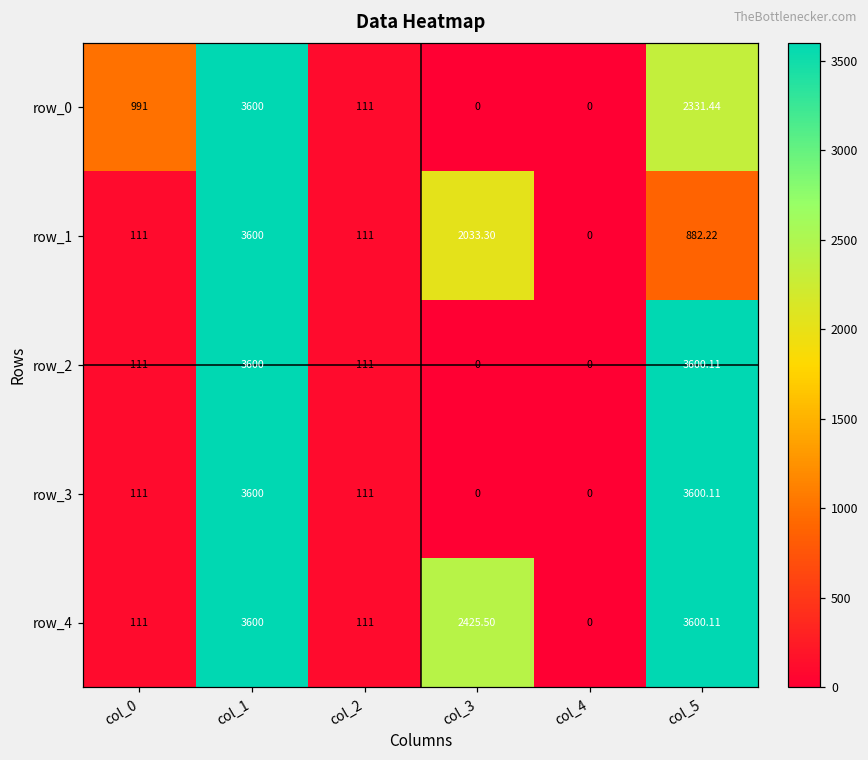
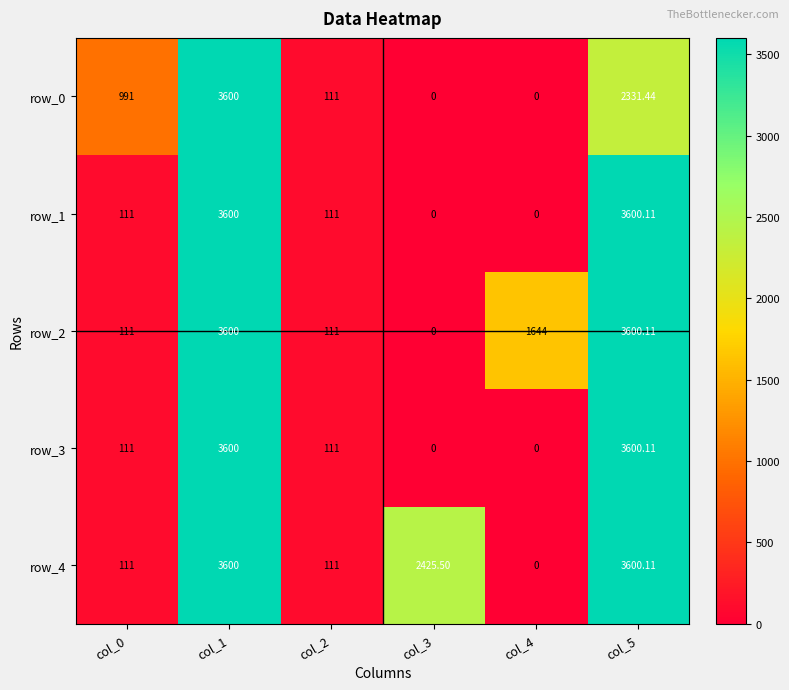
row_1, col_3: 2033.30 -> 0
row_1, col_5: 882.22 -> 3600.11
row_2, col_4: 0 -> 1644
